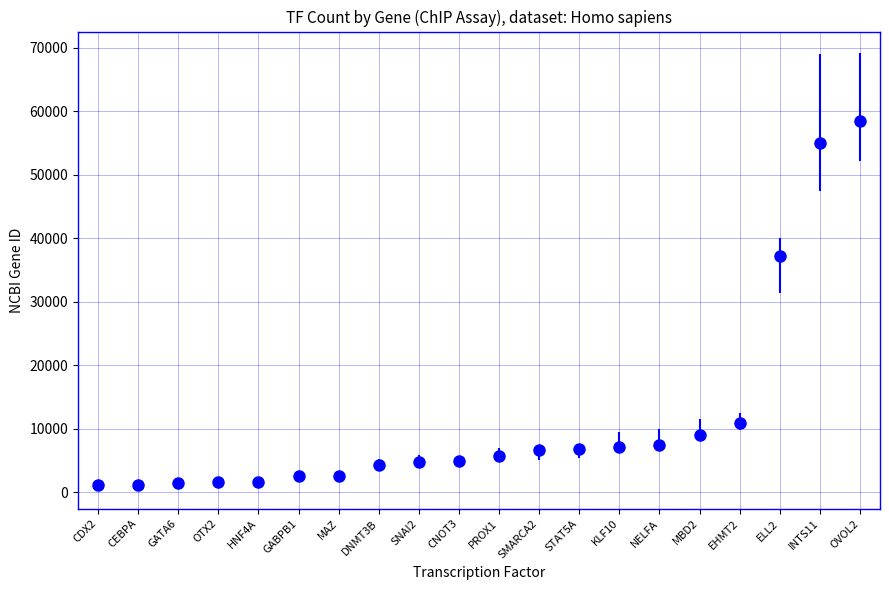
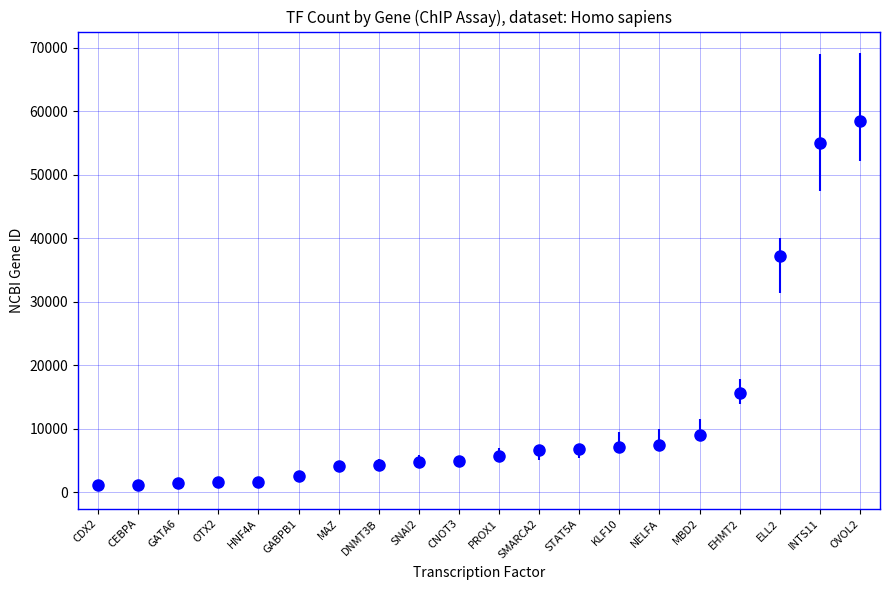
MAZ: 3000 -> 4000
EHMT2: 11000 -> 16000
